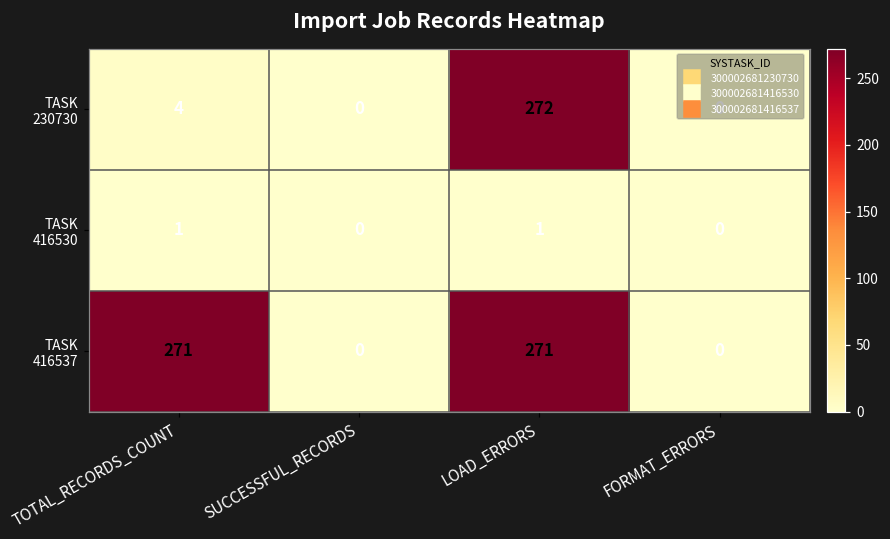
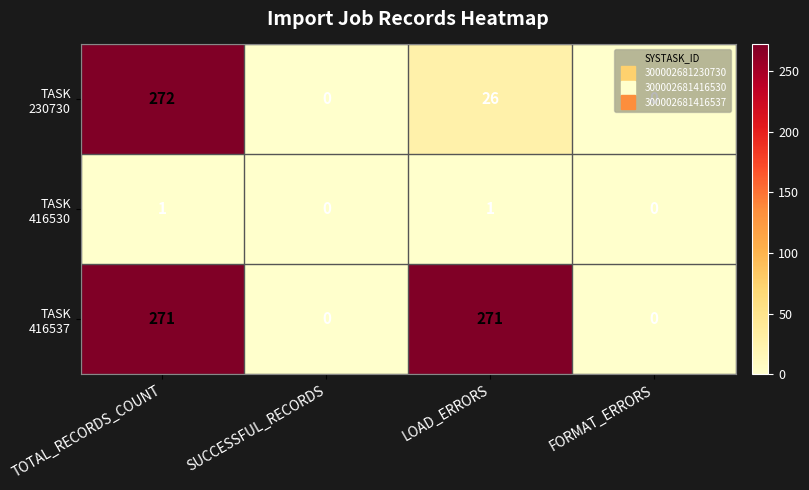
TASK 230730, TOTAL_RECORDS_COUNT: 4 -> 272
TASK 230730, LOAD_ERRORS: 272 -> 26
